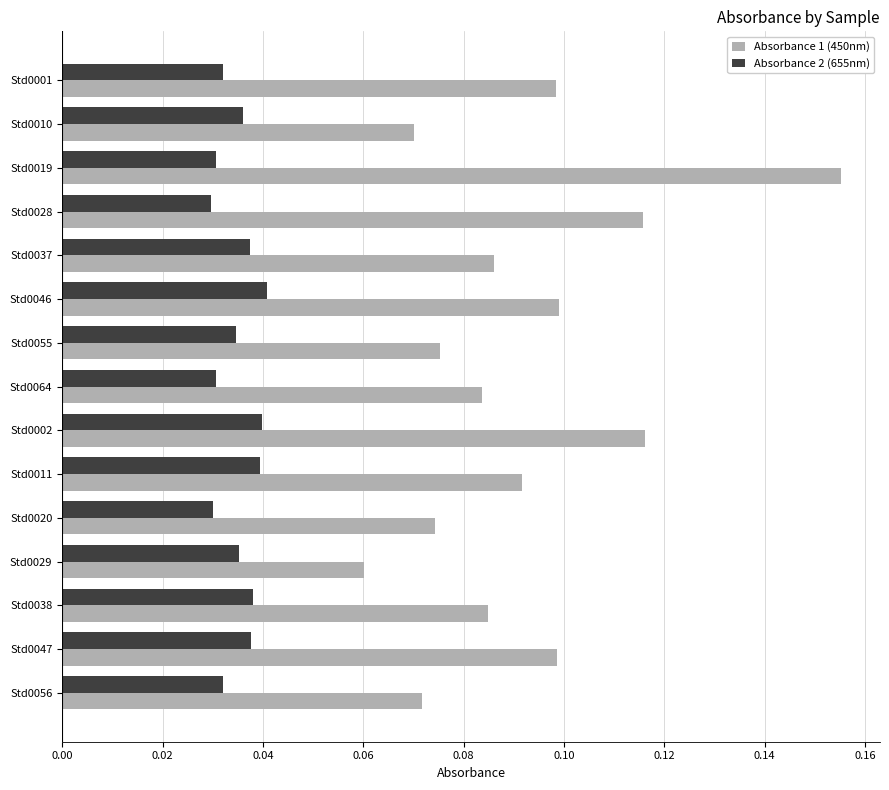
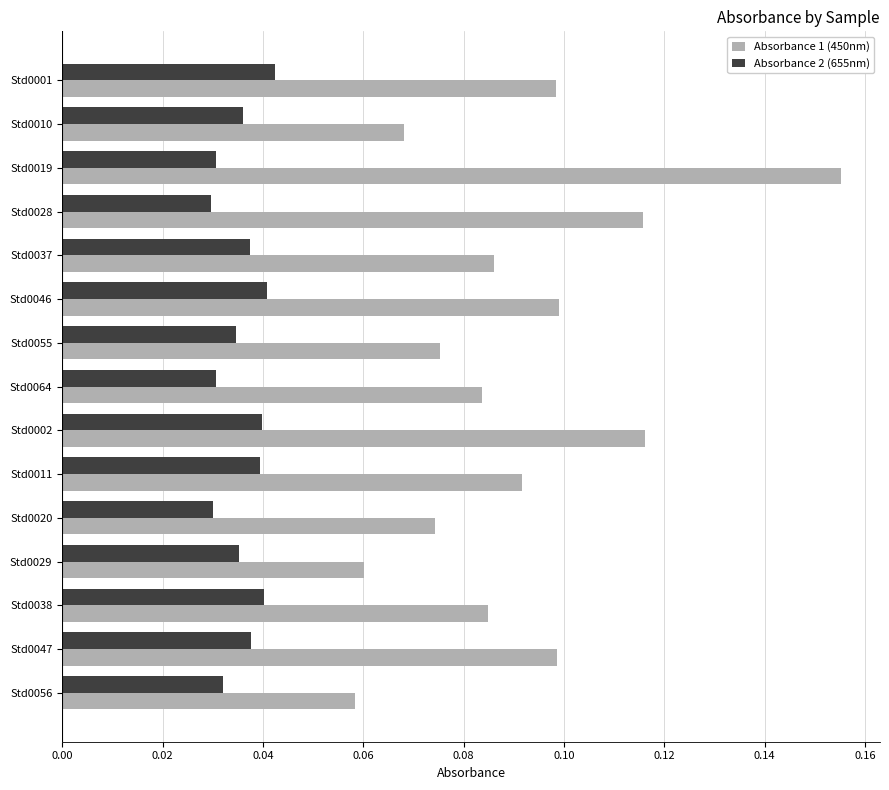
Absorbance 2 (655nm), Std0001: 0.032 -> 0.043
Absorbance 1 (450nm), Std0010: 0.070 -> 0.068
Absorbance 2 (655nm), Std0038: 0.038 -> 0.040
Absorbance 1 (450nm), Std0056: 0.072 -> 0.058
